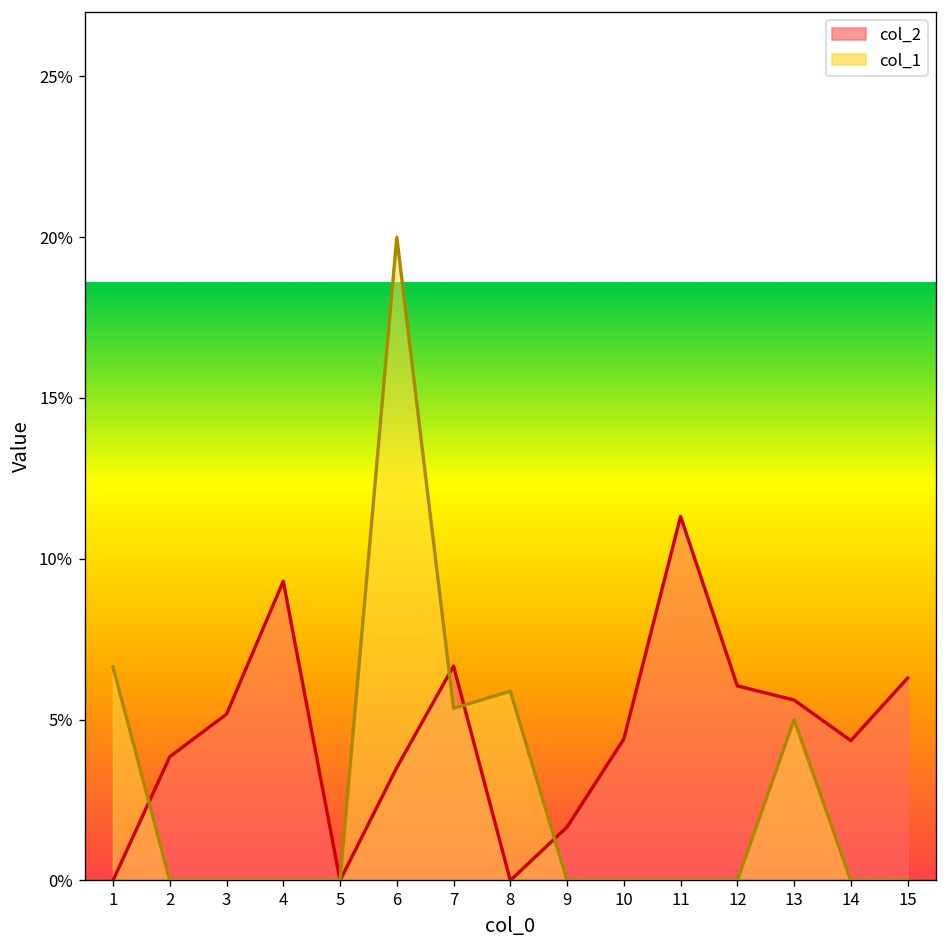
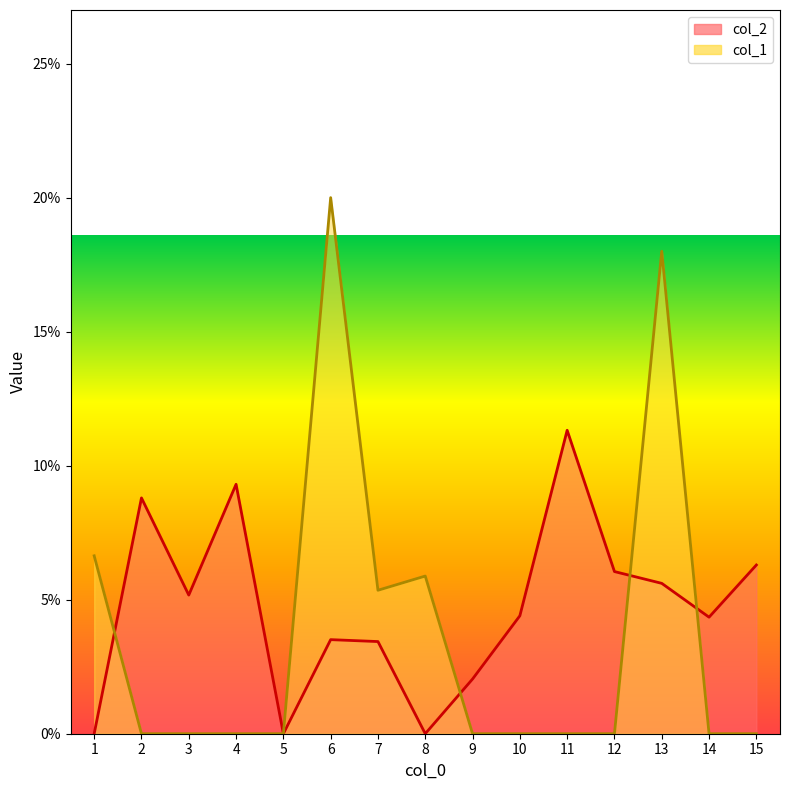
col_2, 2: 3.8% -> 8.8%
col_2, 7: 6.7% -> 3.4%
col_2, 9: 1.7% -> 2.0%
col_1, 13: 5.0% -> 18.0%
